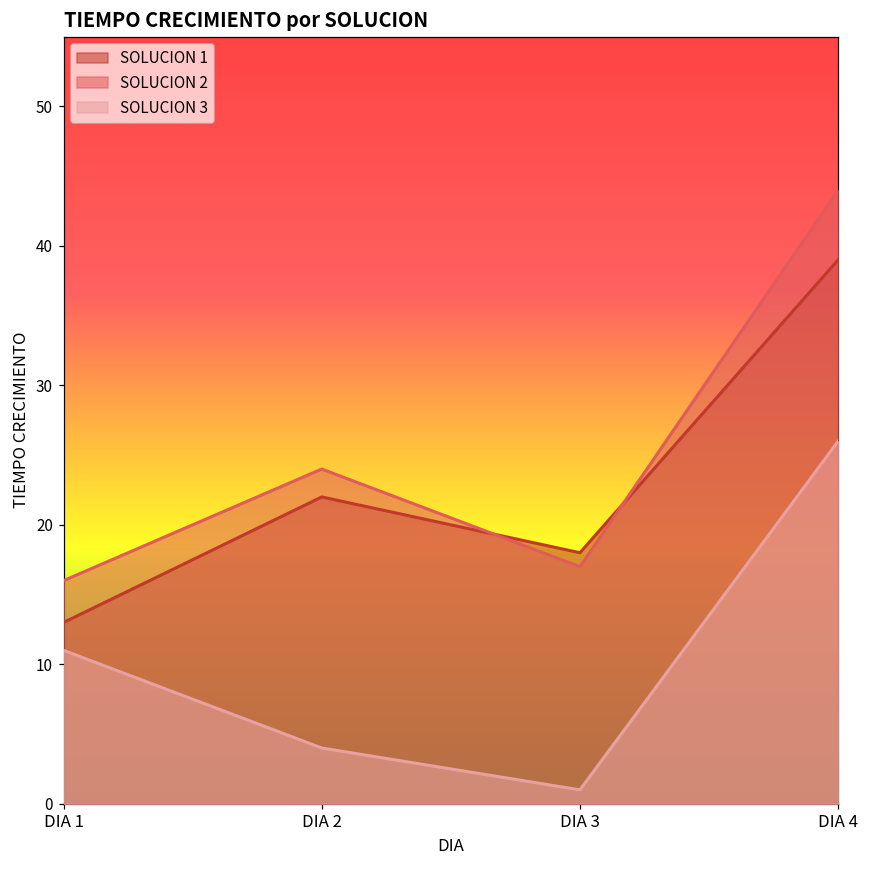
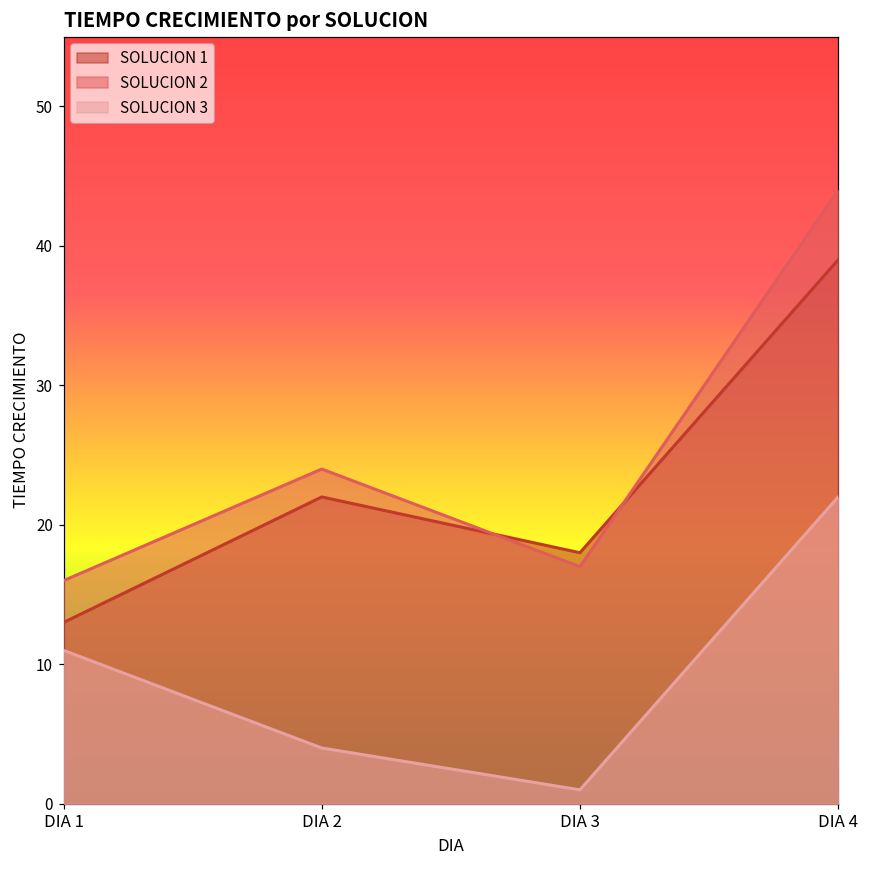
SOLUCION 3, DIA 4: 26 -> 22
